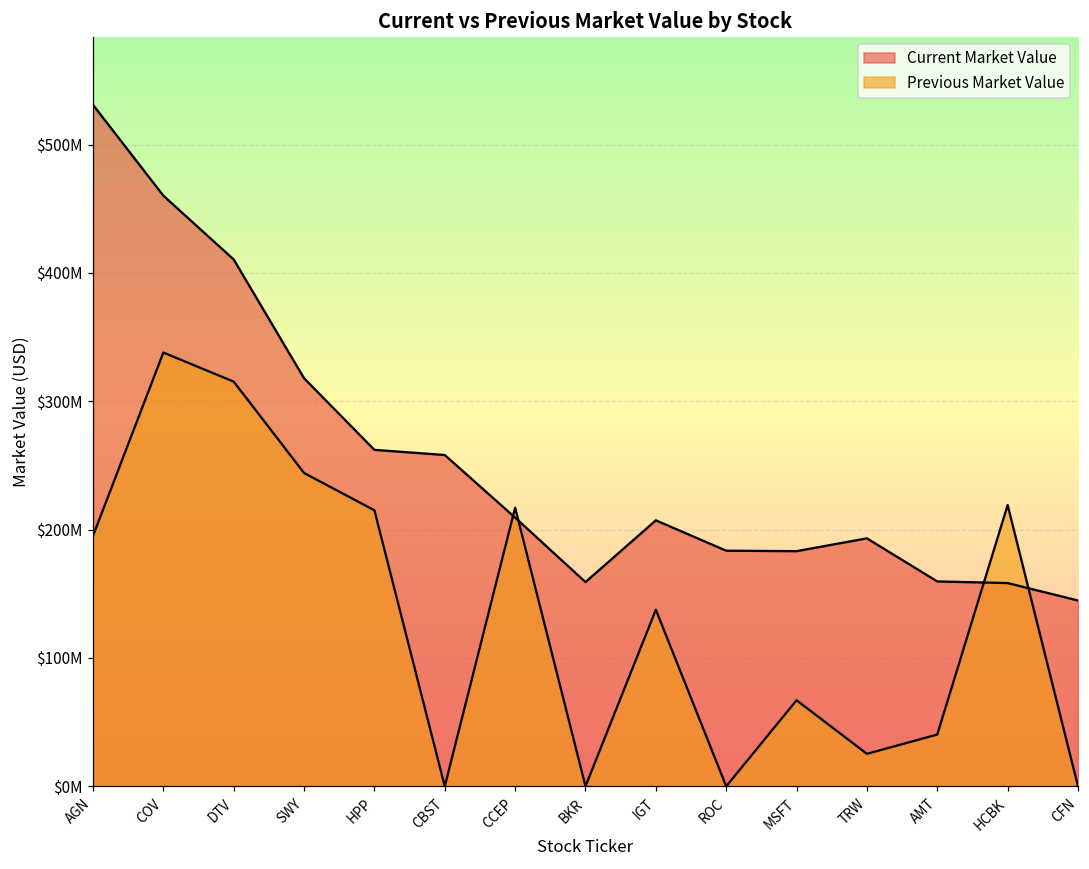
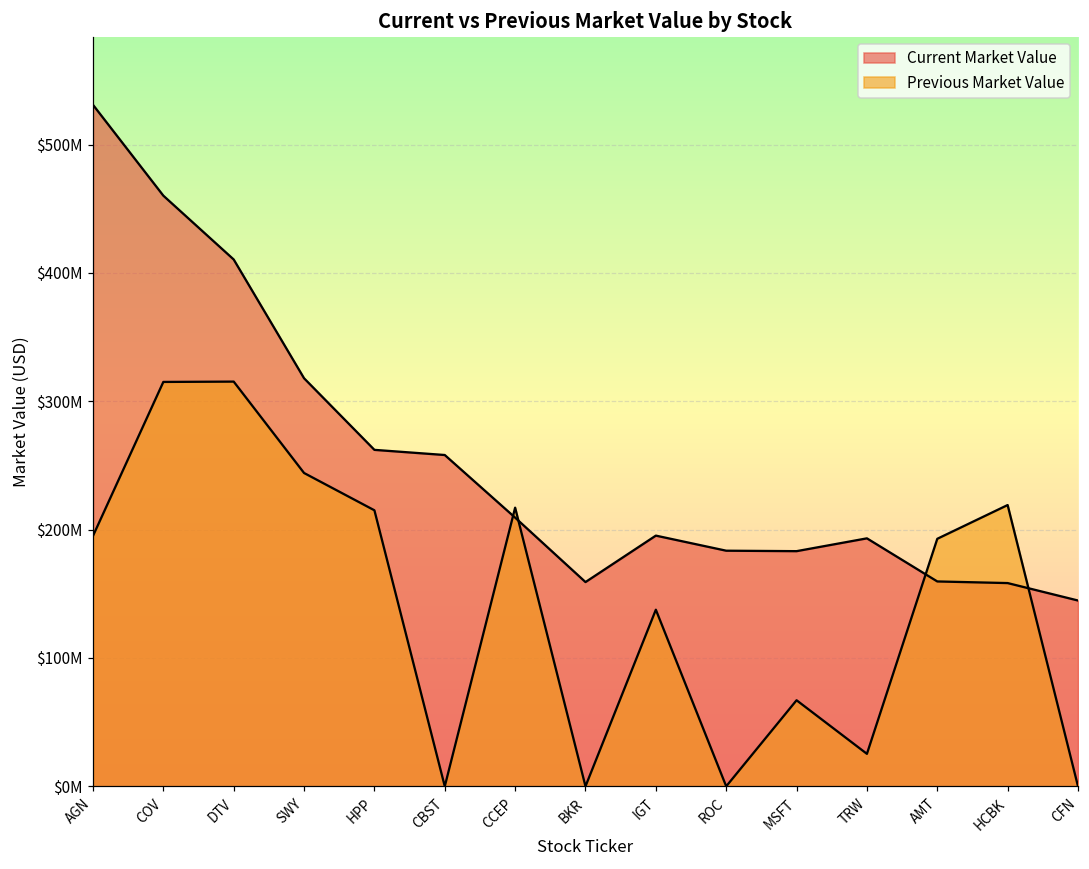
Previous Market Value, COV: $338000000 -> $315000000
Current Market Value, IGT: $207000000 -> $195000000
Previous Market Value, AMT: $40000000 -> $193000000
